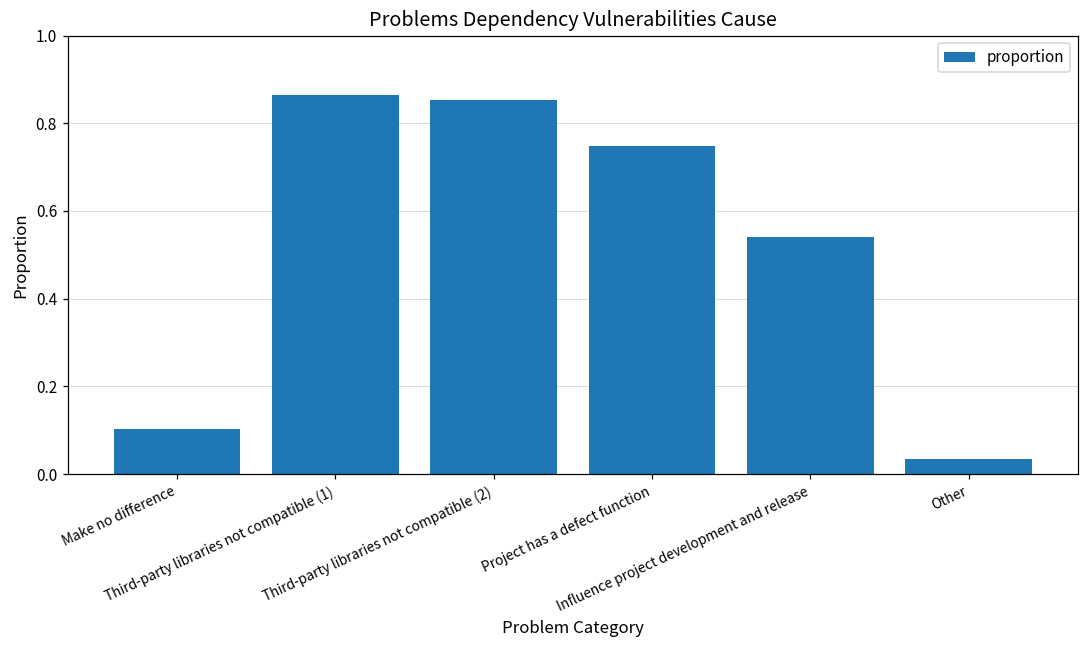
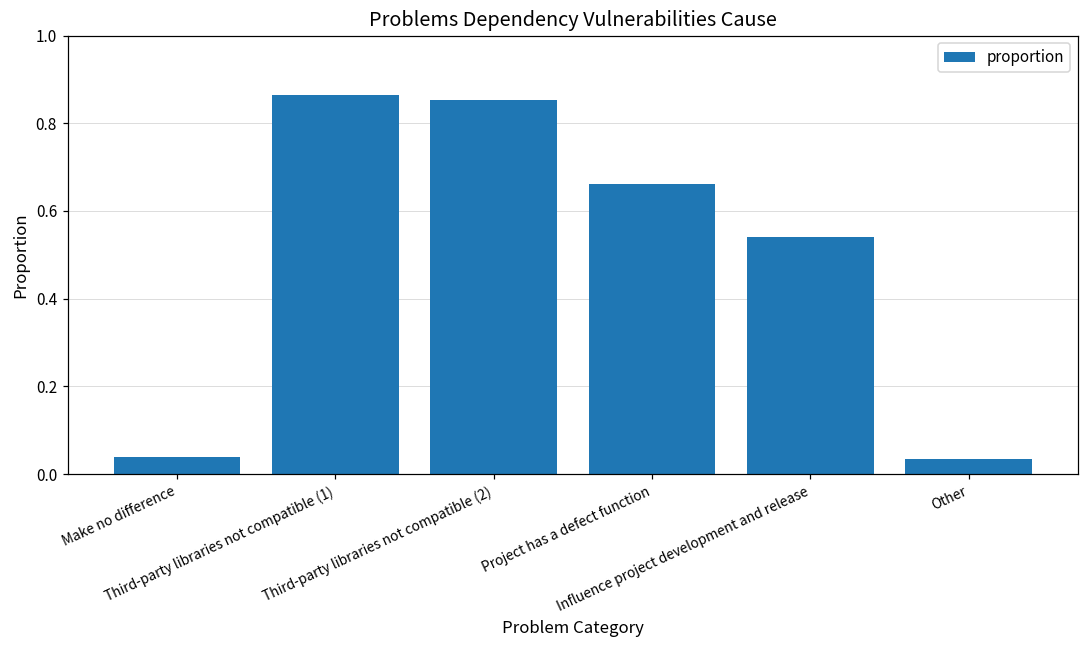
Make no difference: 0.10 -> 0.04
Project has a defect function: 0.75 -> 0.66
